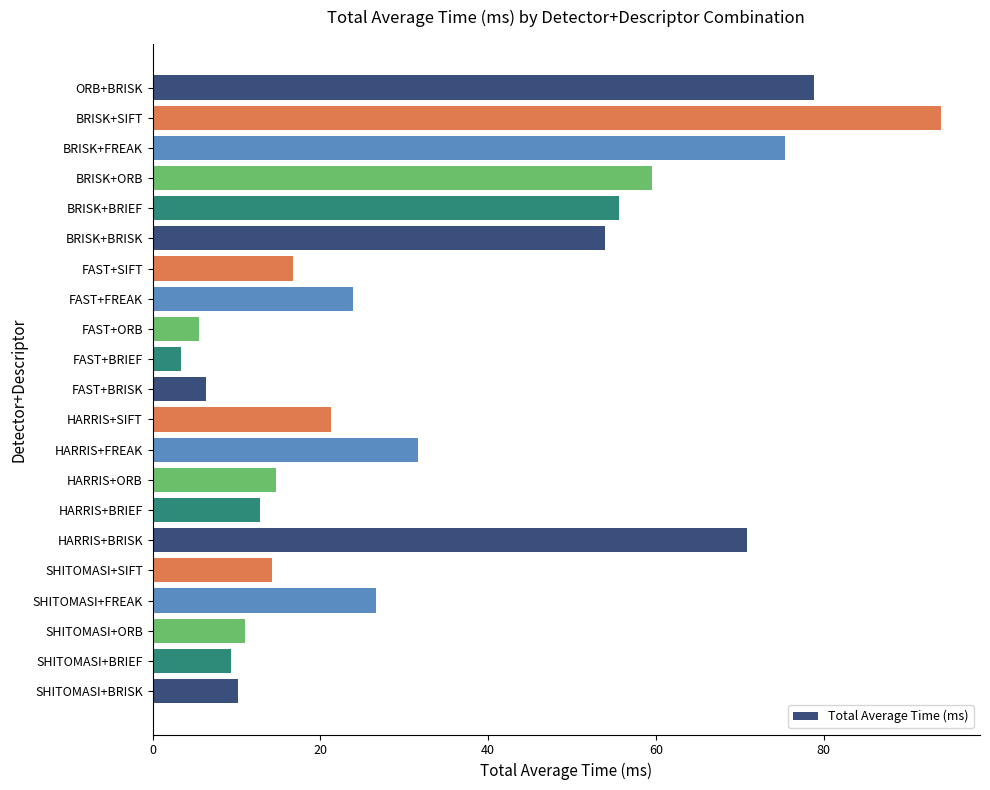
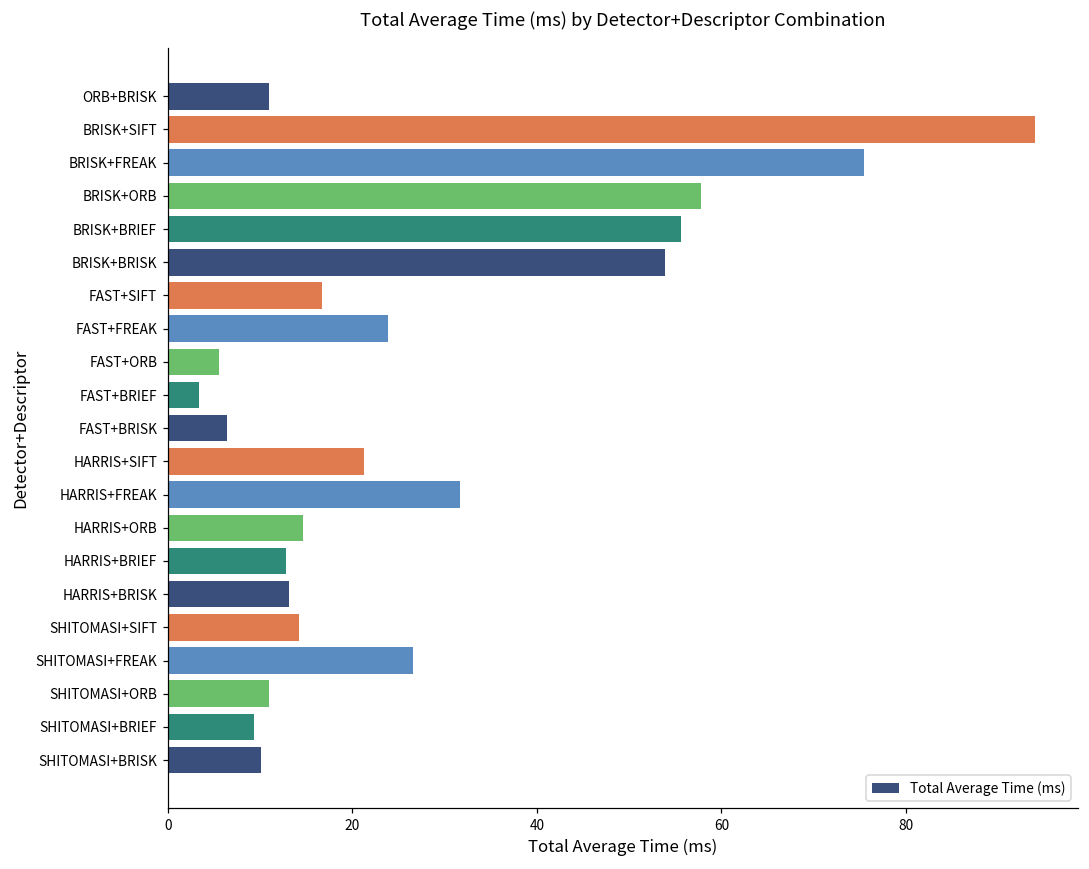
ORB+BRISK: 79 -> 11
BRISK+ORB: 60 -> 58
HARRIS+BRISK: 71 -> 13
